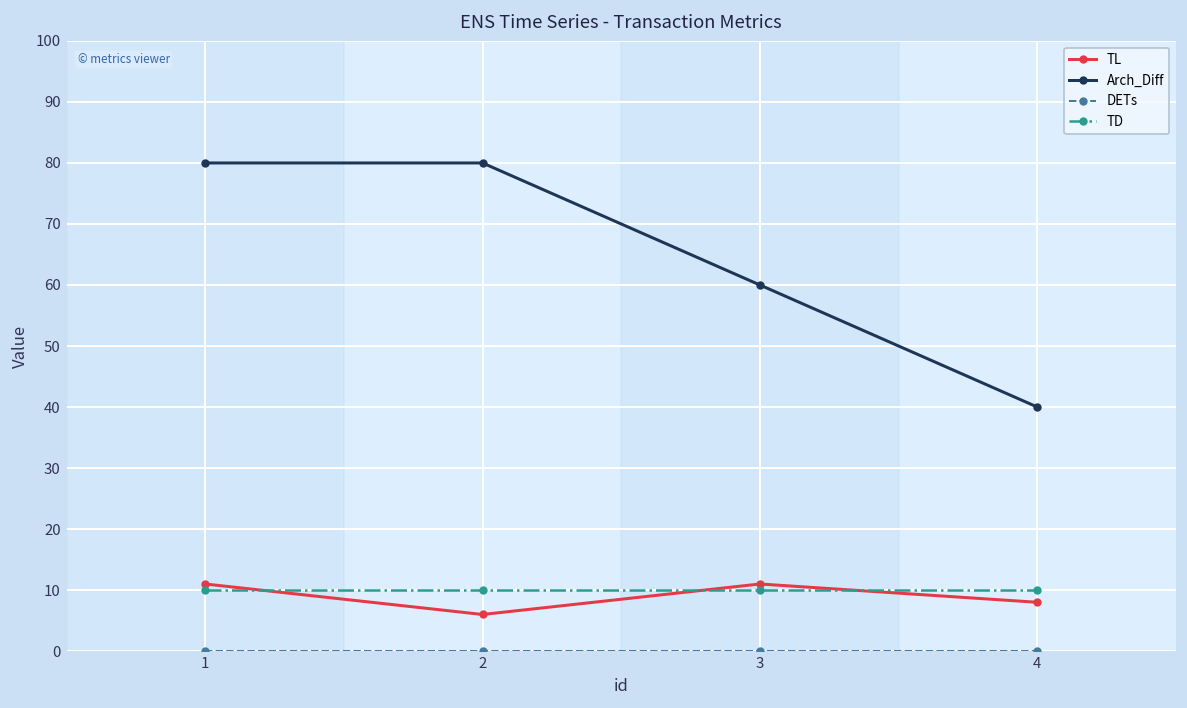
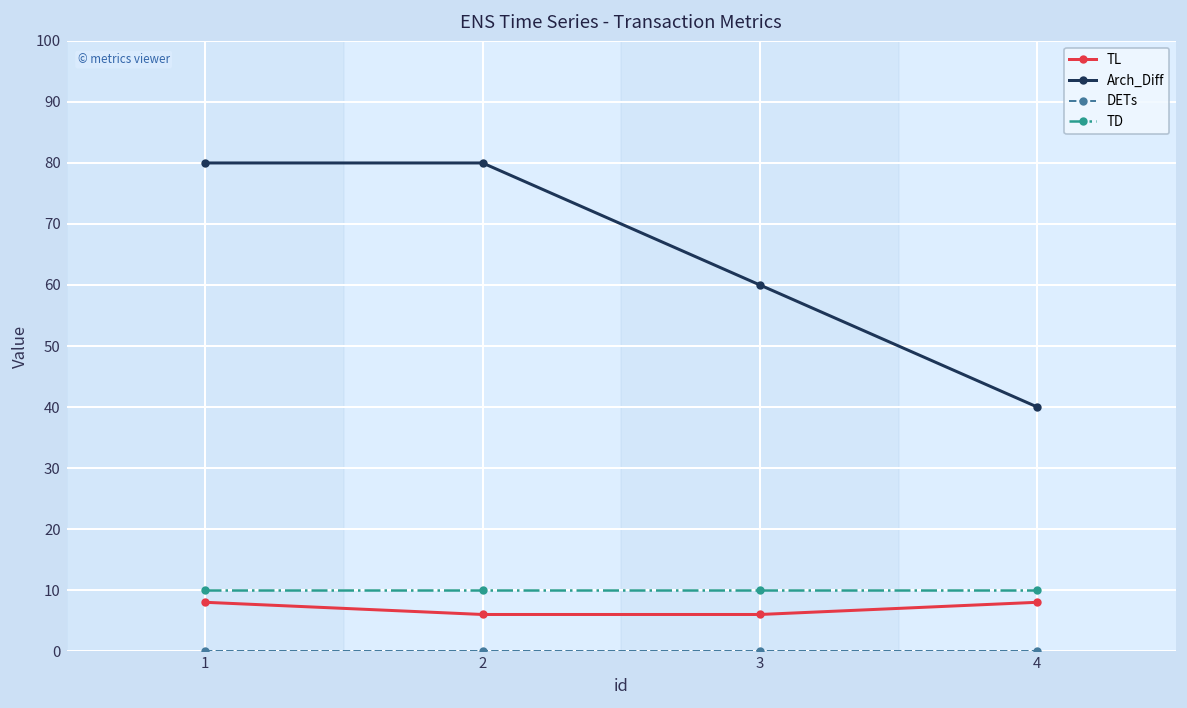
TL, 1: 11 -> 8
TL, 3: 11 -> 6
